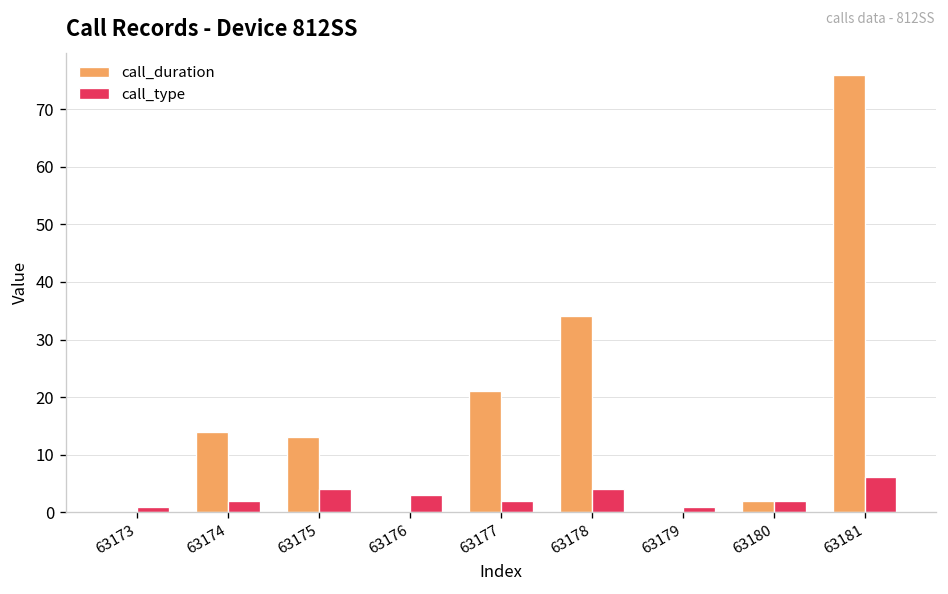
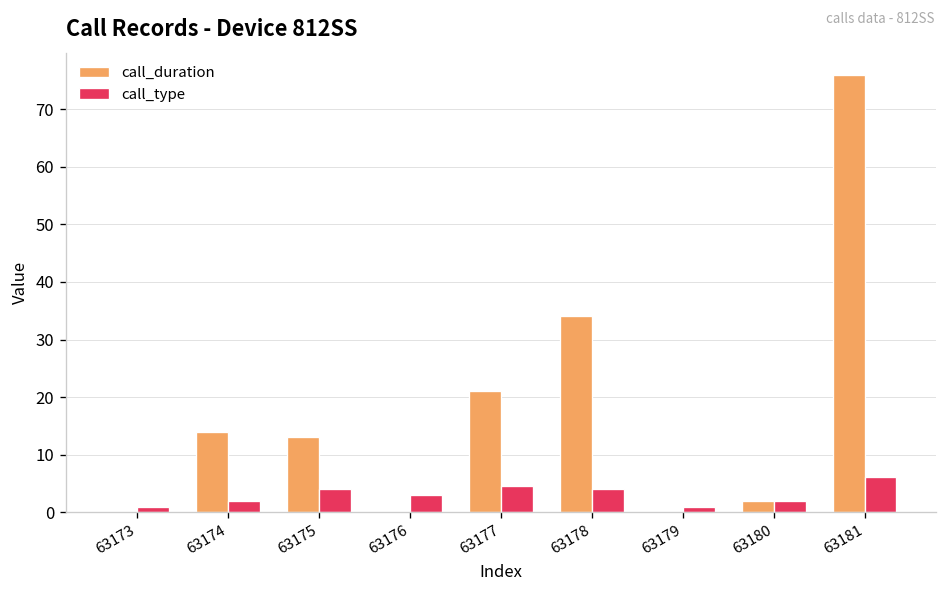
call_type, 63177: 2 -> 5
